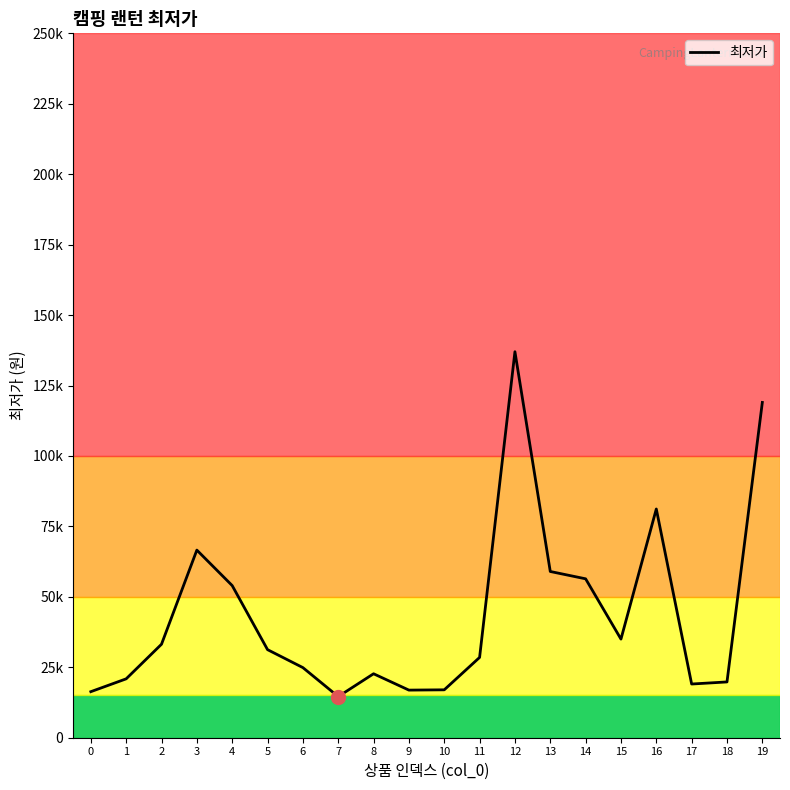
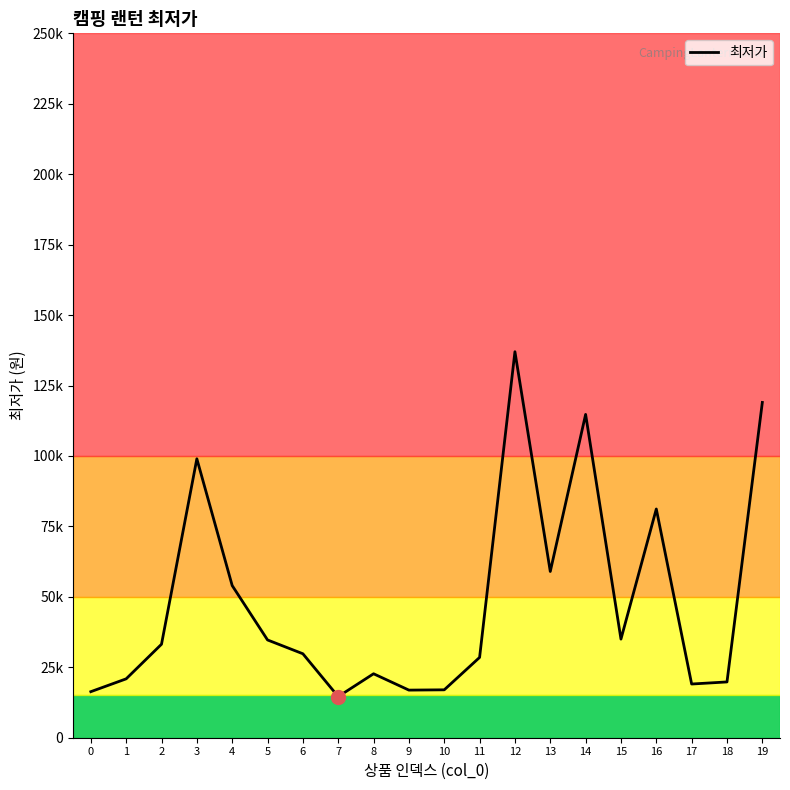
최저가, 3: 67000 -> 99000
최저가, 5: 31000 -> 35000
최저가, 6: 25000 -> 30000
최저가, 14: 56000 -> 115000
